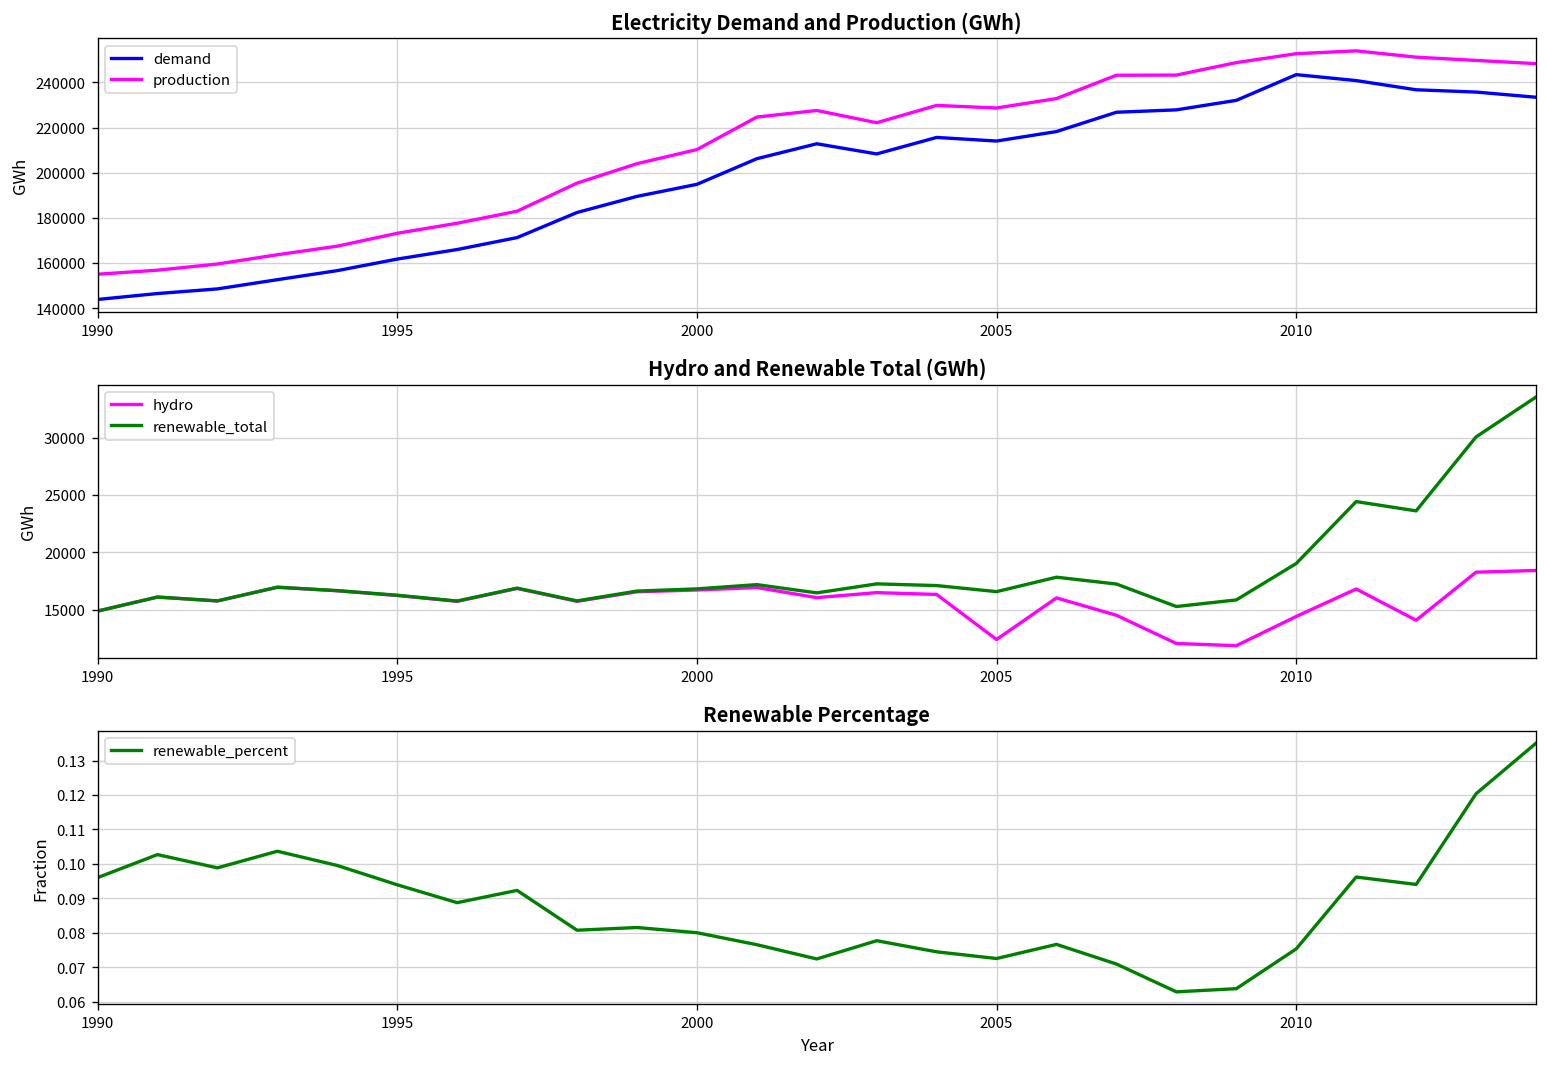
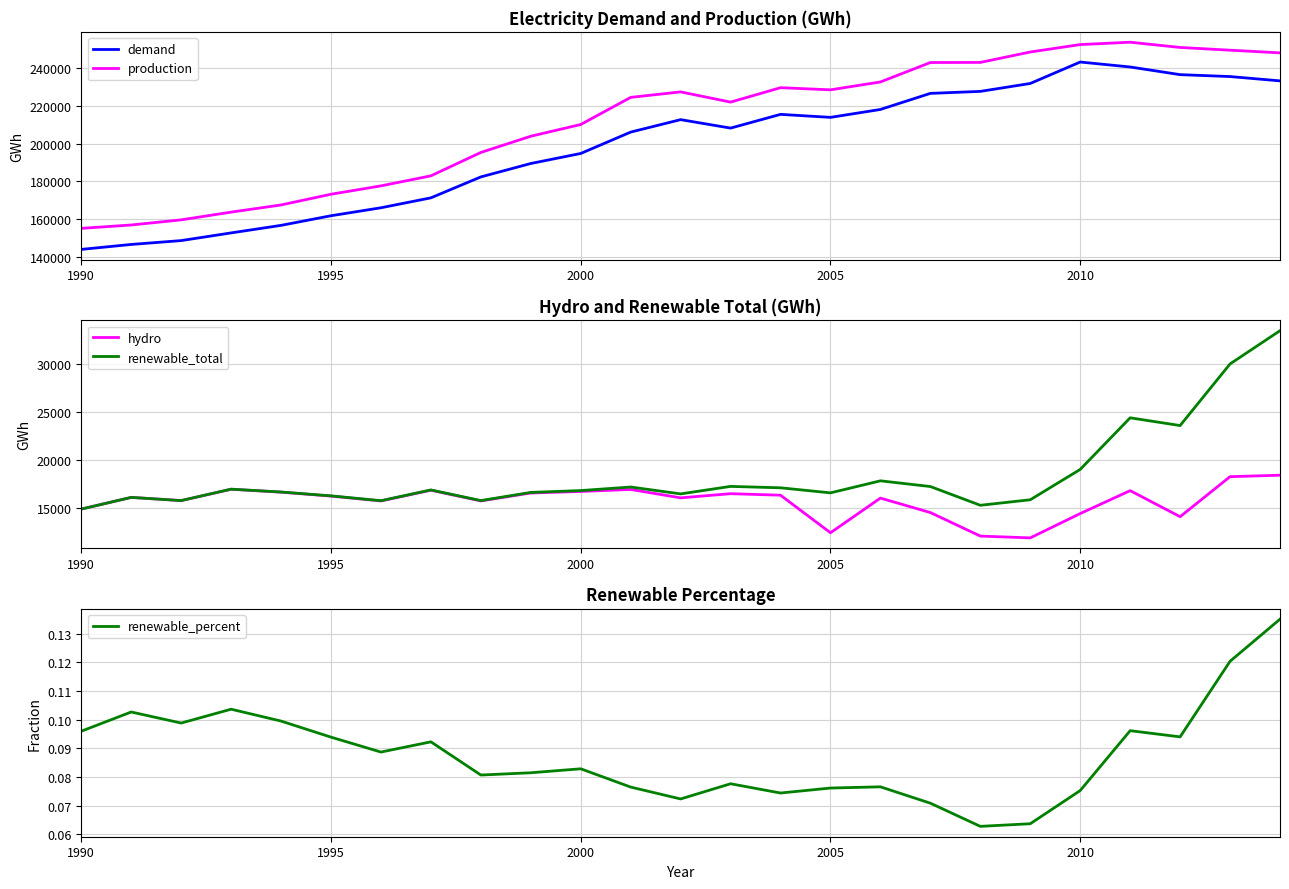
Renewable Percentage, 2000: 0.080 -> 0.083
Renewable Percentage, 2005: 0.072 -> 0.076
